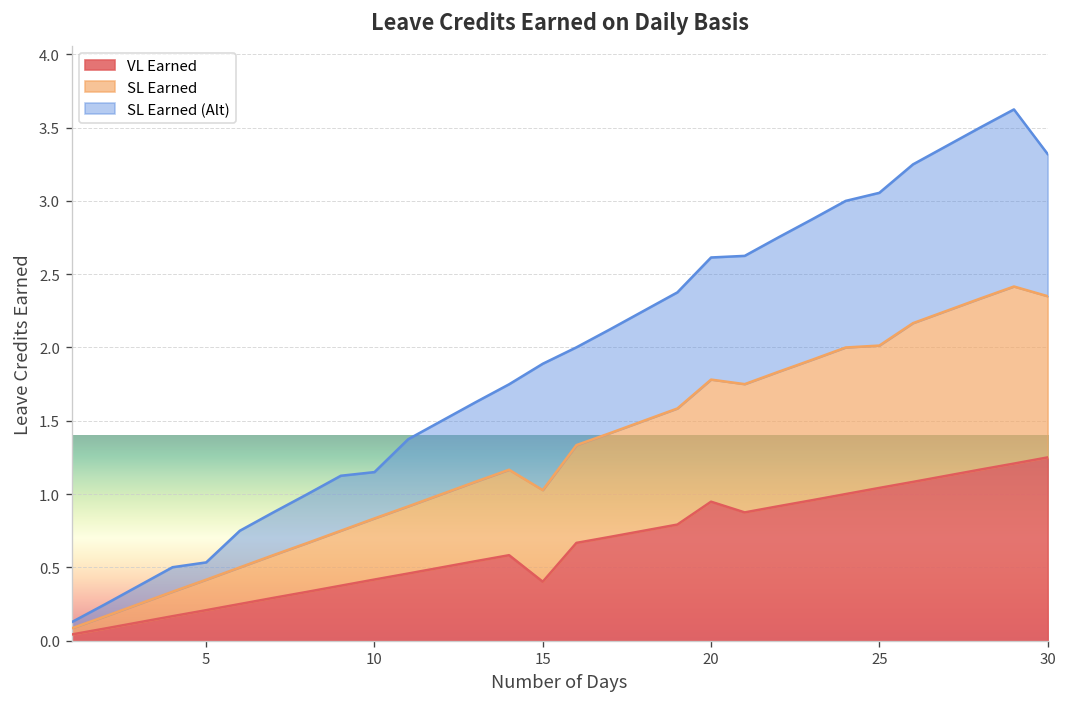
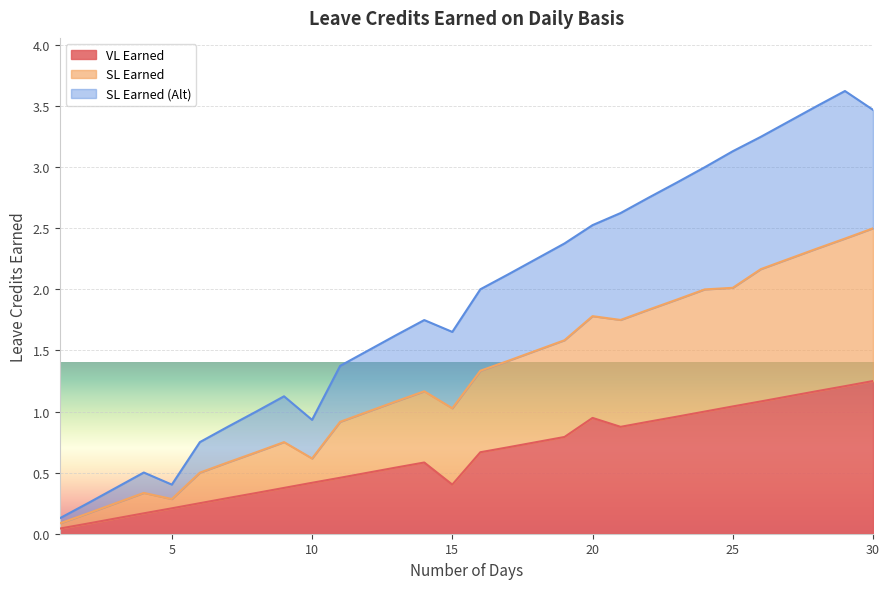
SL Earned, 5: 0.21 -> 0.08
SL Earned, 10: 0.42 -> 0.20
SL Earned (Alt), 15: 0.86 -> 0.63
SL Earned (Alt), 20: 0.83 -> 0.74
SL Earned (Alt), 25: 1.04 -> 1.12
SL Earned, 30: 1.10 -> 1.25
